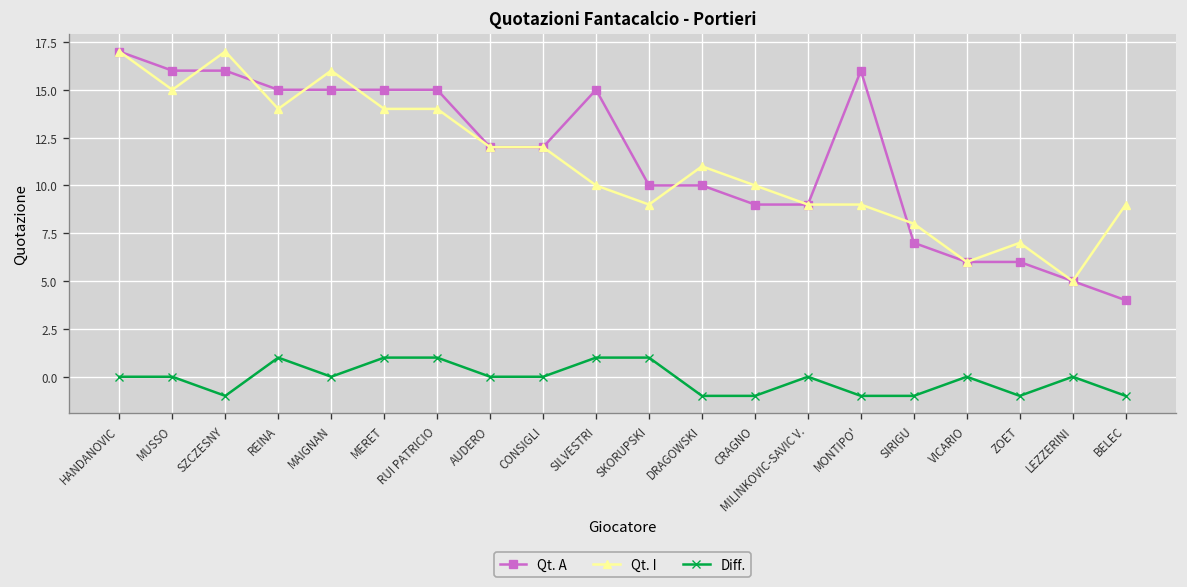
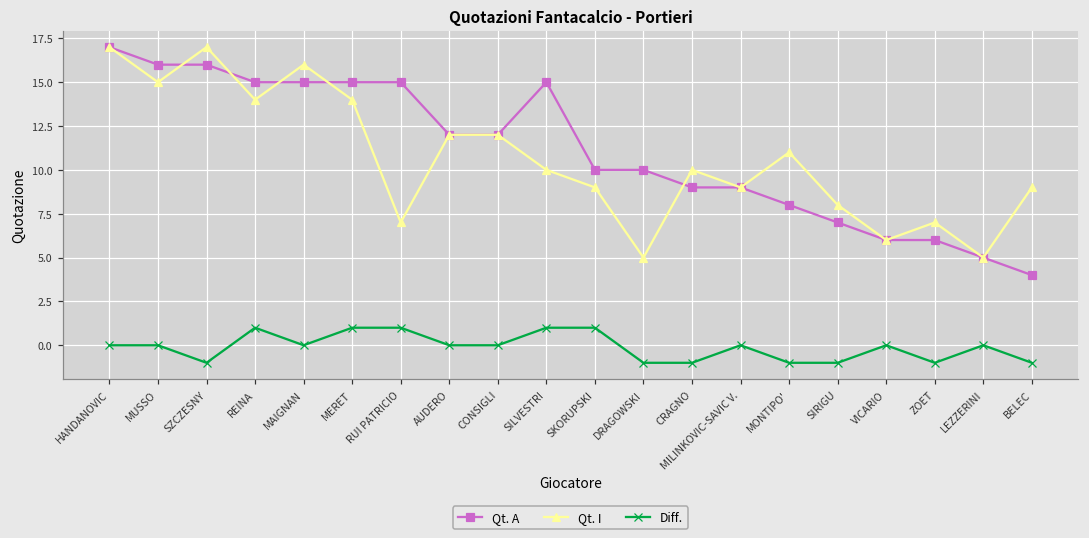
Qt. I, RUI PATRICIO: 14 -> 7
Qt. I, DRAGOWSKI: 11 -> 5
Qt. A, MONTIPO': 16 -> 8
Qt. I, MONTIPO': 9 -> 11
